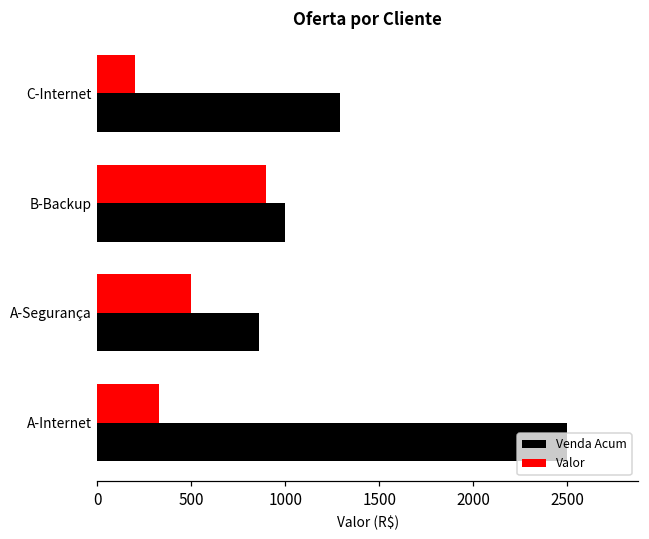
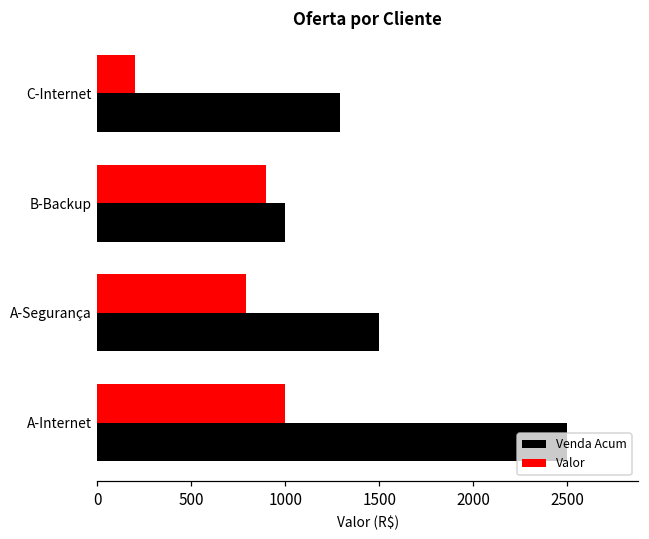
Valor, A-Segurança: 500 -> 790
Venda Acum, A-Segurança: 860 -> 1500
Valor, A-Internet: 330 -> 1000
